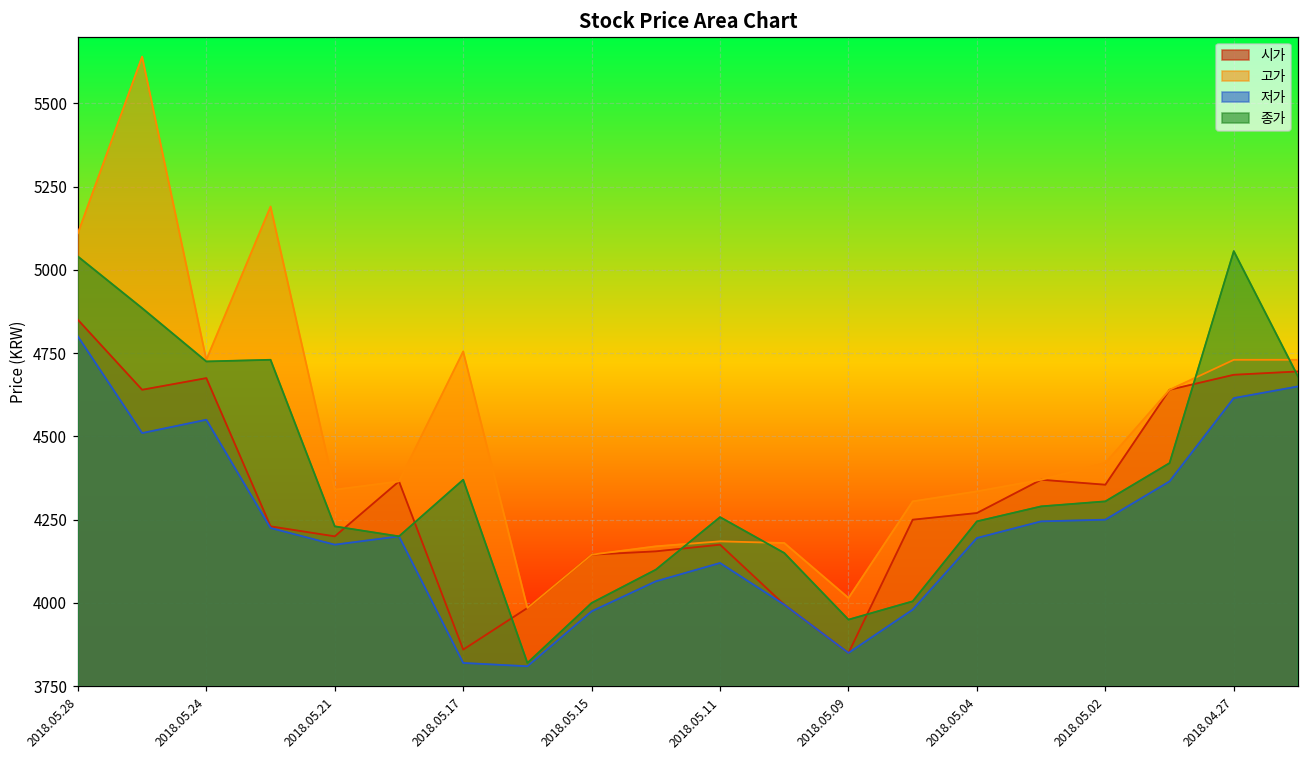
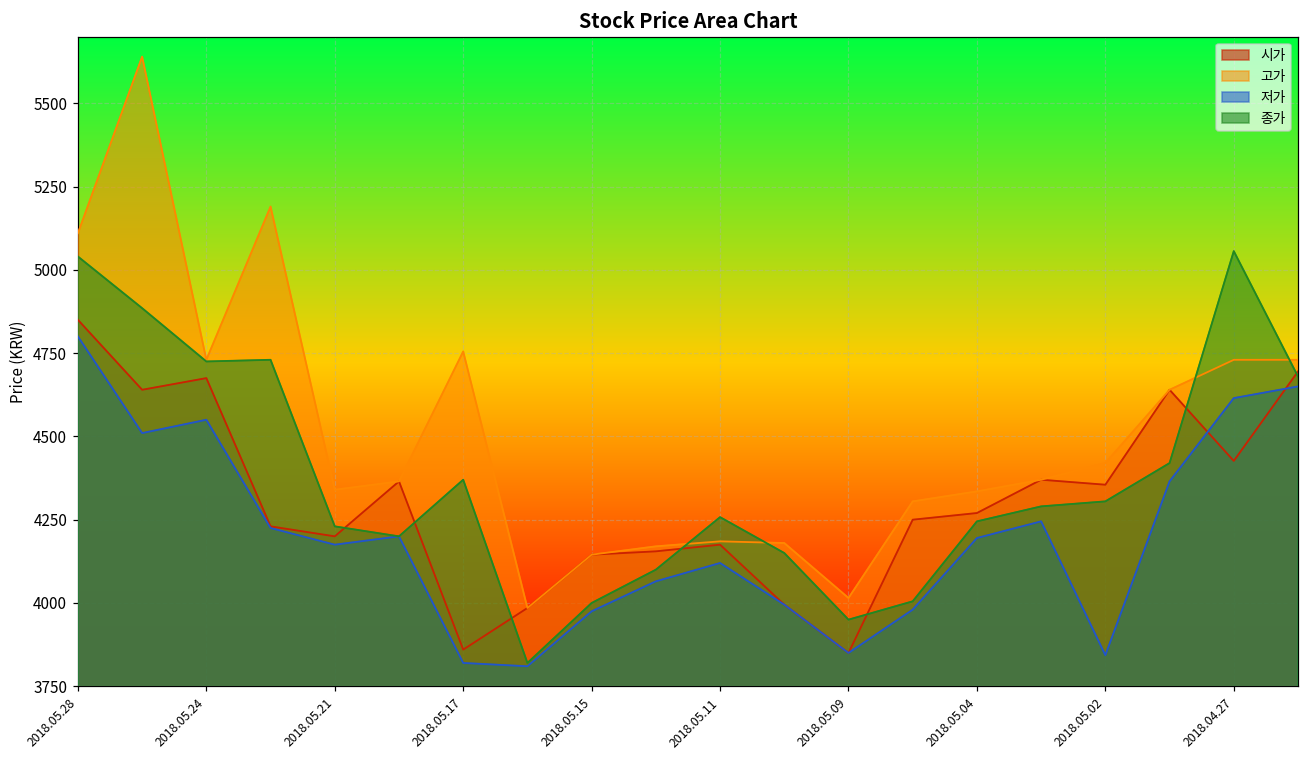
저가, 2018.05.02: 4250 -> 3840
시가, 2018.04.27: 4690 -> 4430
